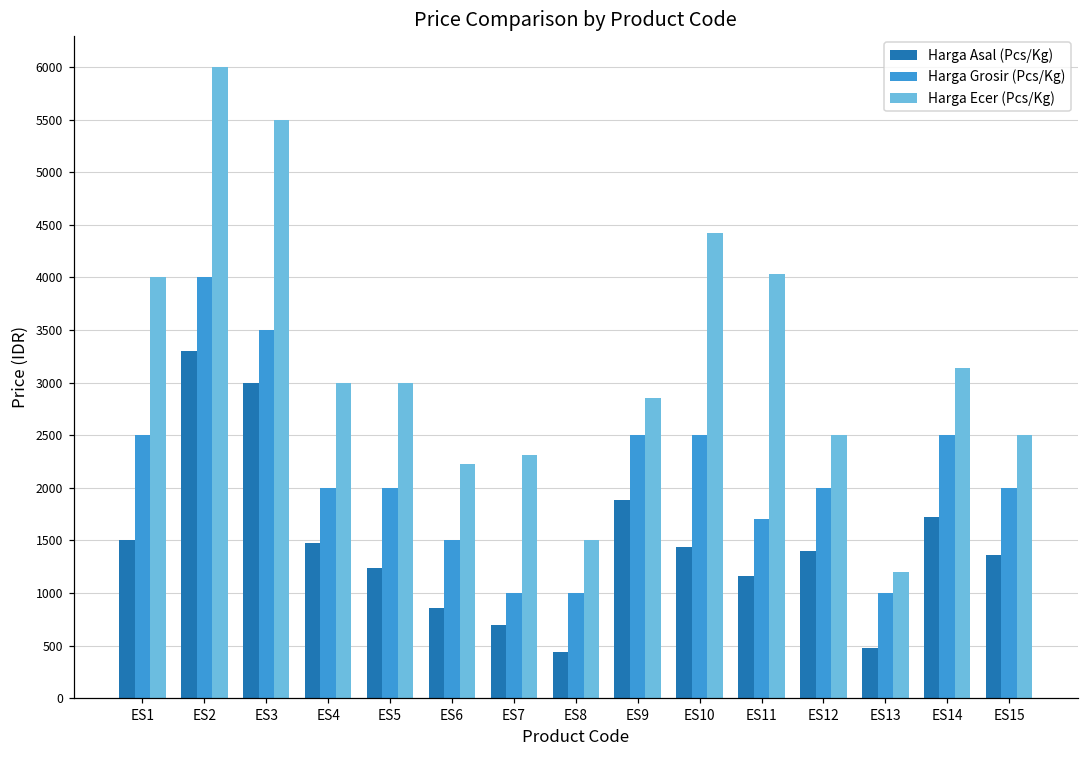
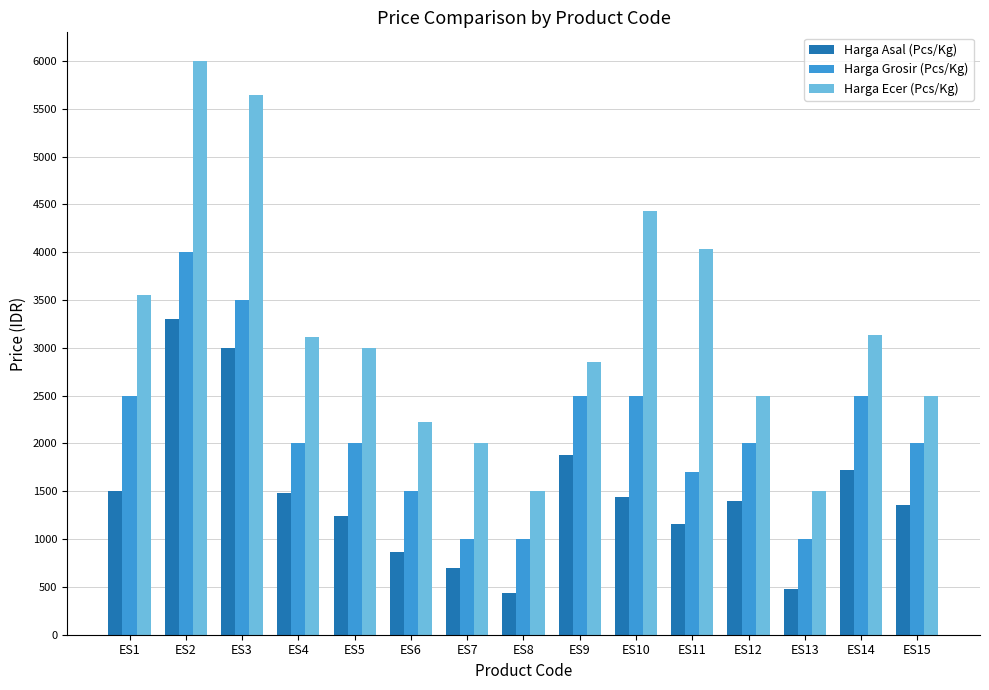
Harga Ecer (Pcs/Kg), ES1: 4000 -> 3600
Harga Ecer (Pcs/Kg), ES3: 5500 -> 5600
Harga Ecer (Pcs/Kg), ES4: 3000 -> 3100
Harga Ecer (Pcs/Kg), ES7: 2300 -> 2000
Harga Ecer (Pcs/Kg), ES13: 1200 -> 1500
